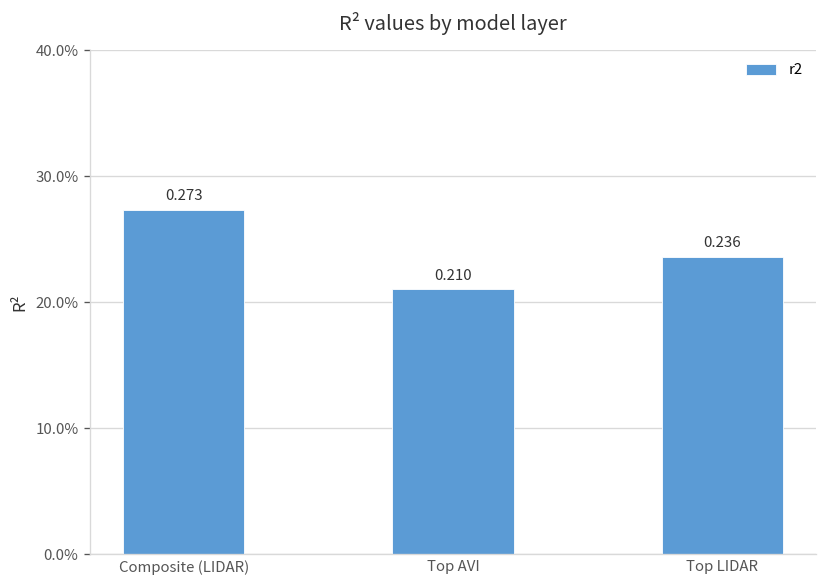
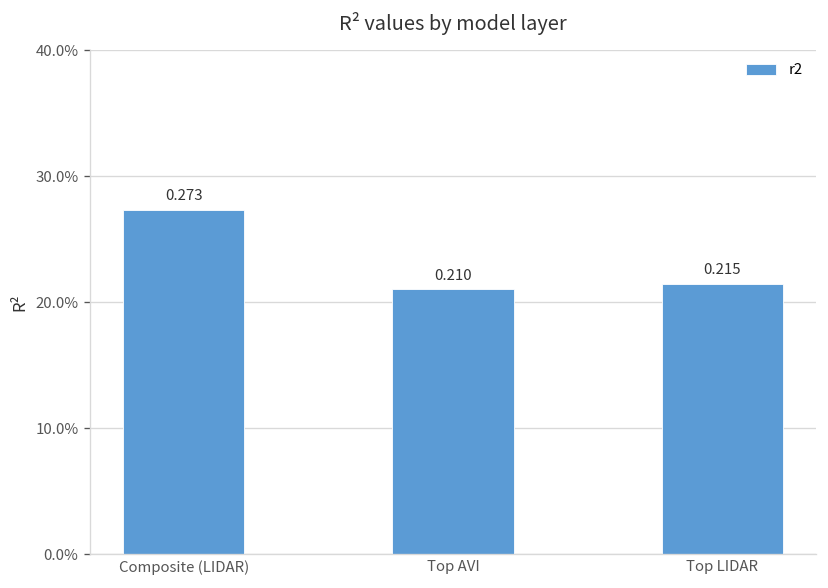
Top LIDAR: 0.236 -> 0.215
